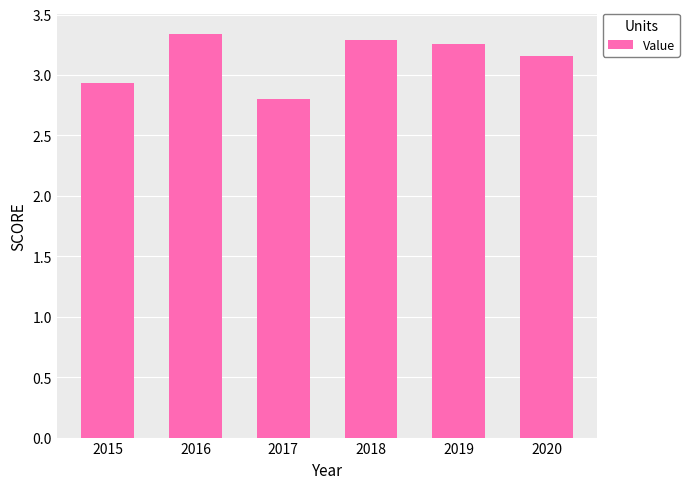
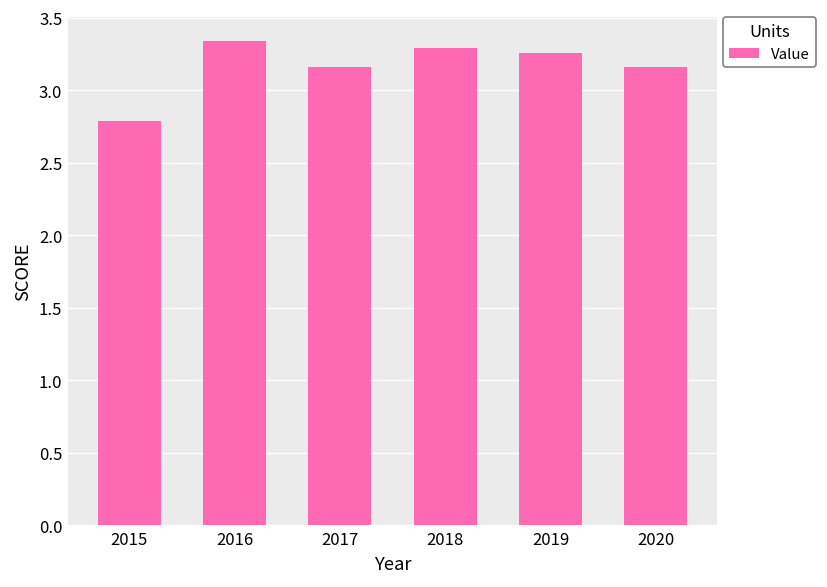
2015: 2.93 -> 2.79
2017: 2.80 -> 3.16
